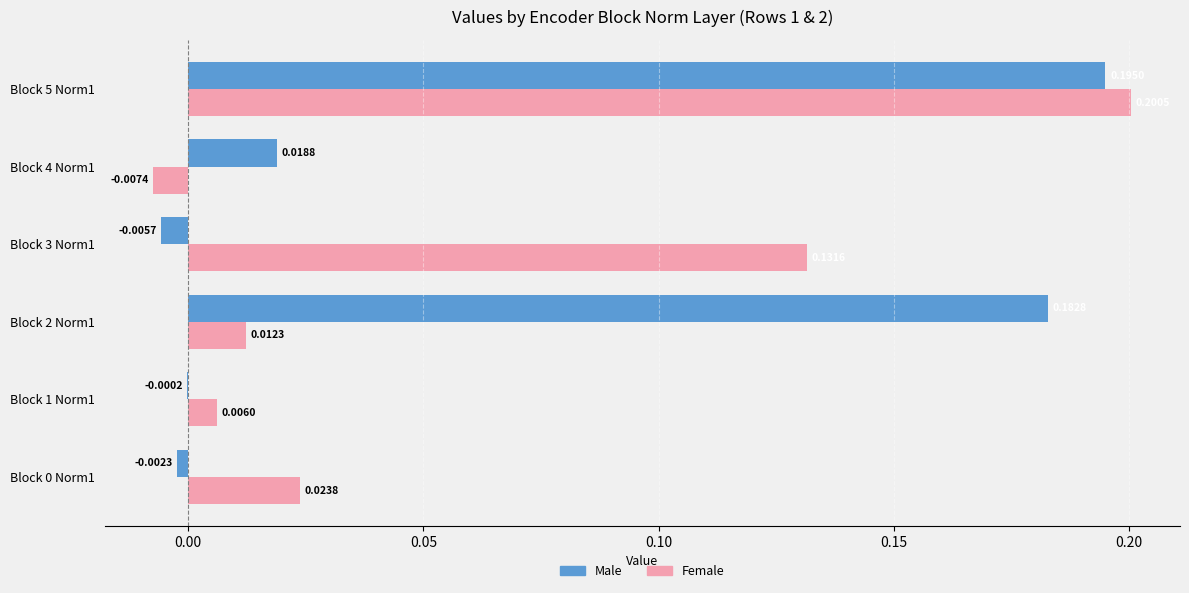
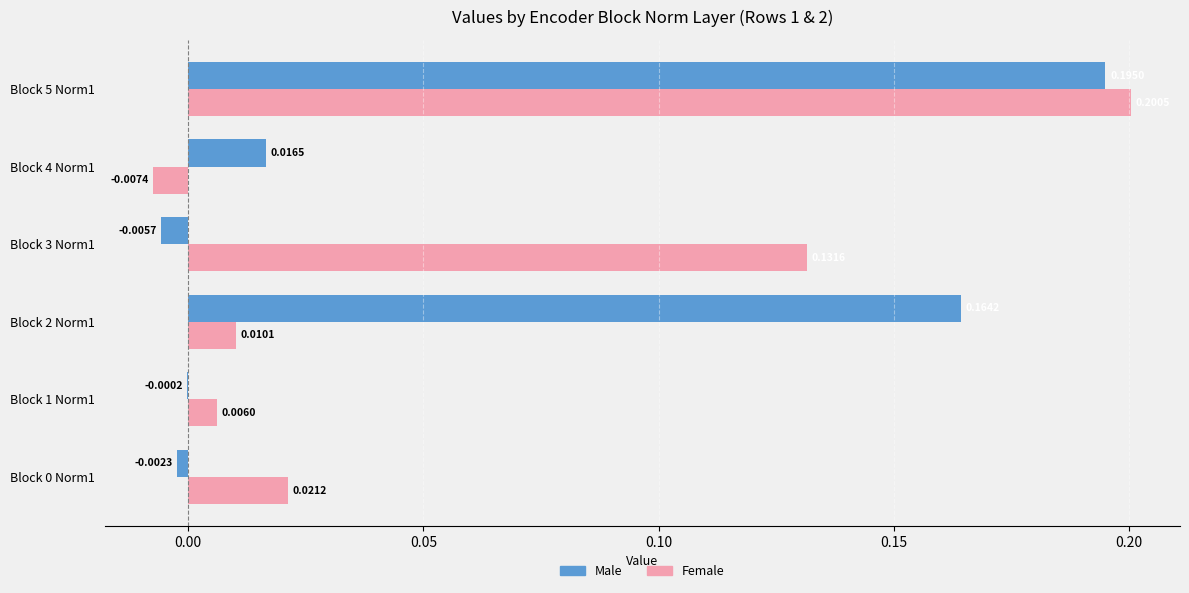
Male, Block 4 Norm1: 0.0188 -> 0.0165
Male, Block 2 Norm1: 0.183 -> 0.164
Female, Block 2 Norm1: 0.0123 -> 0.0101
Female, Block 0 Norm1: 0.0238 -> 0.0212
